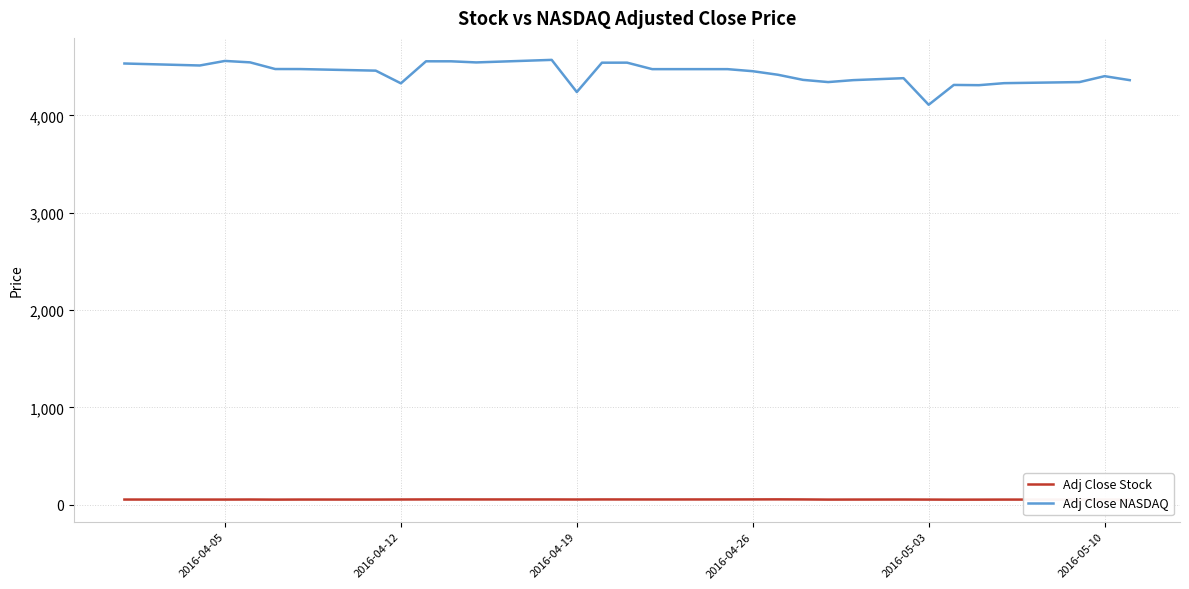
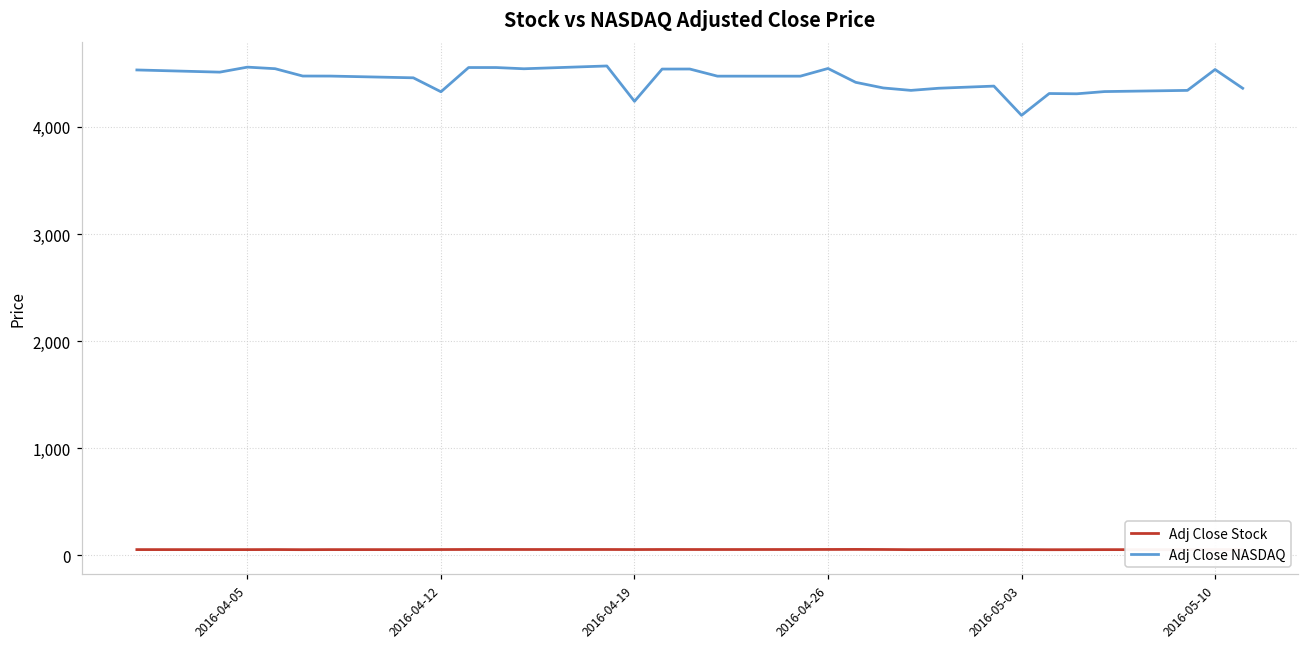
Adj Close NASDAQ, 2016-04-26: 4,450 -> 4,550
Adj Close NASDAQ, 2016-05-10: 4,400 -> 4,500
